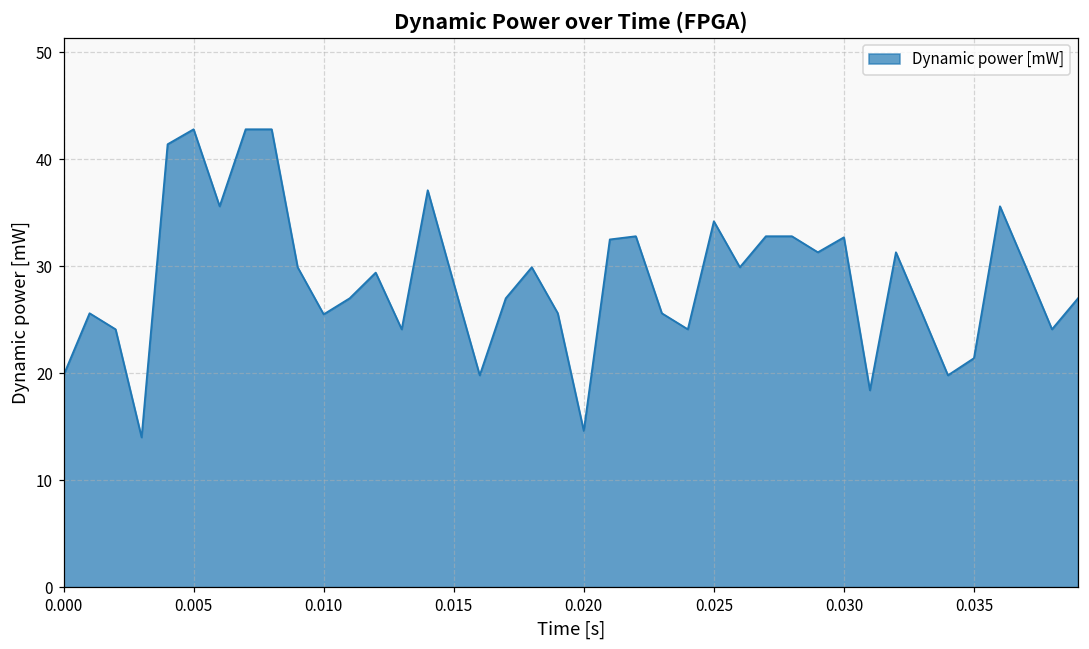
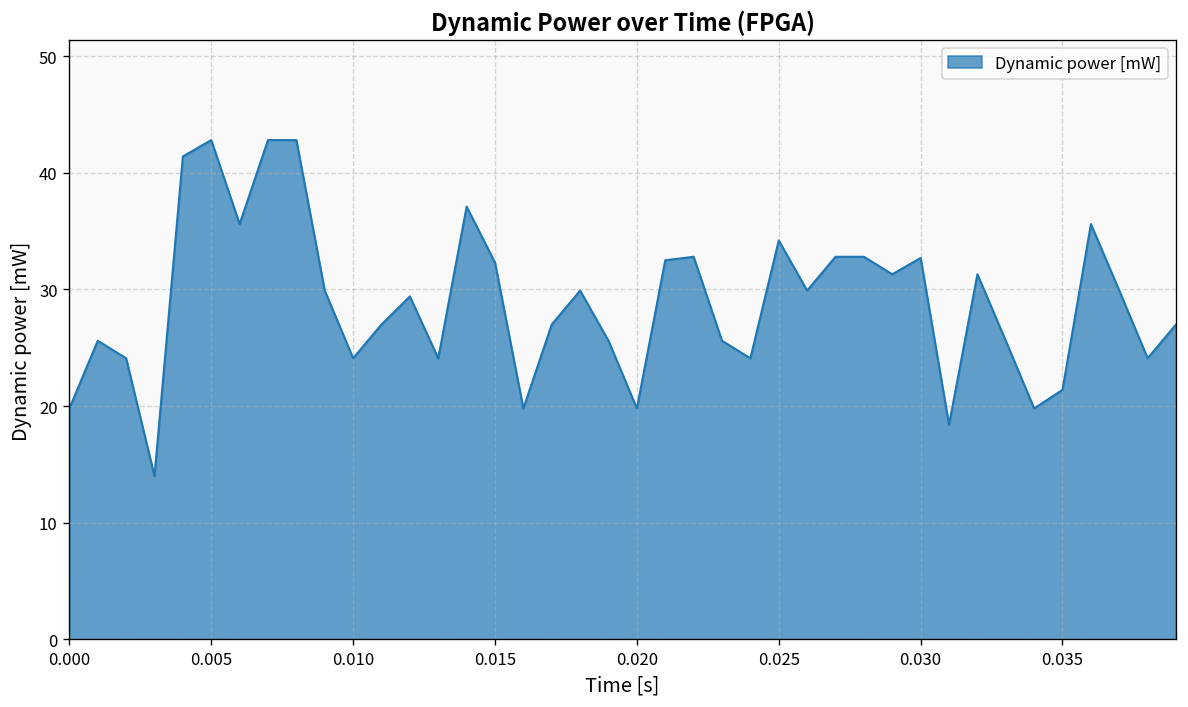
0.010: 26 -> 24
0.015: 28 -> 32
0.020: 15 -> 20
